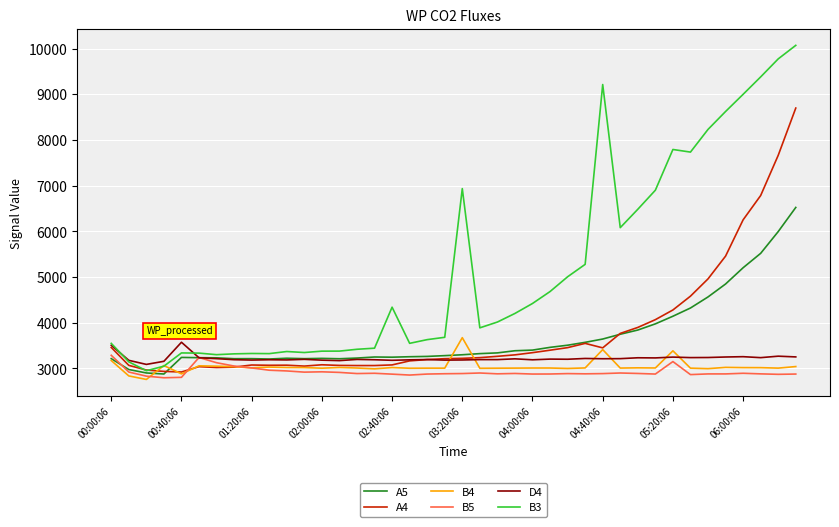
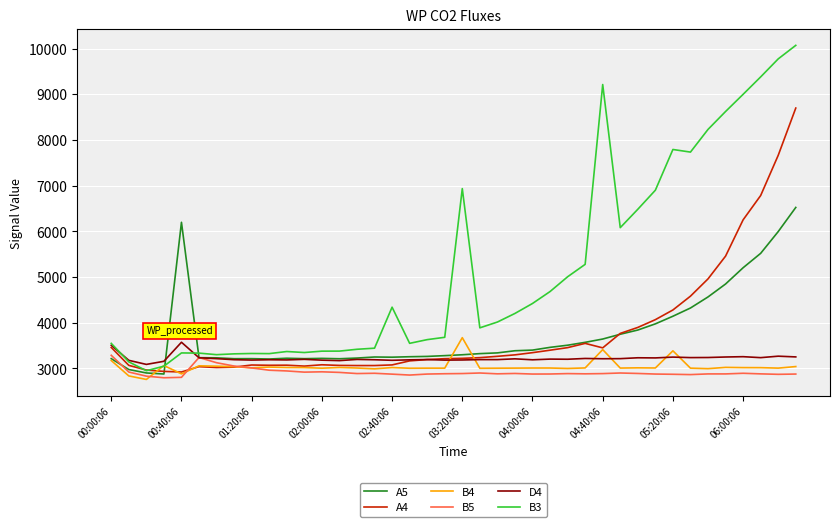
A5, 00:40:06: 3200 -> 6200
B5, 05:20:06: 3200 -> 2900
